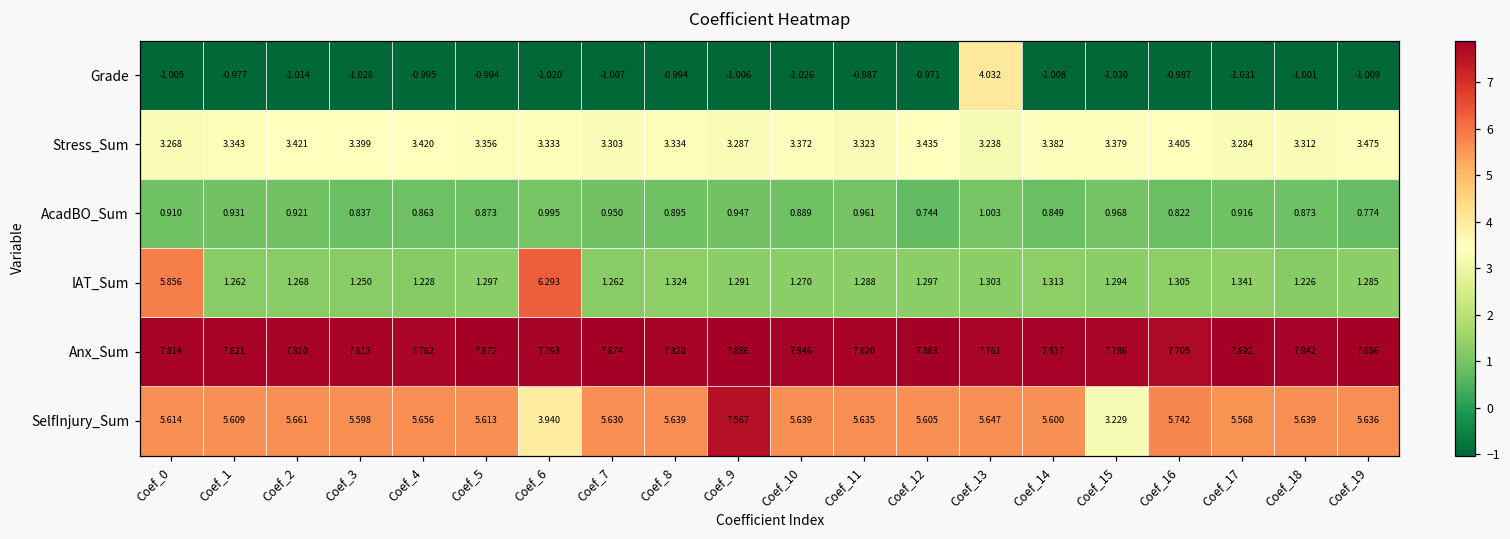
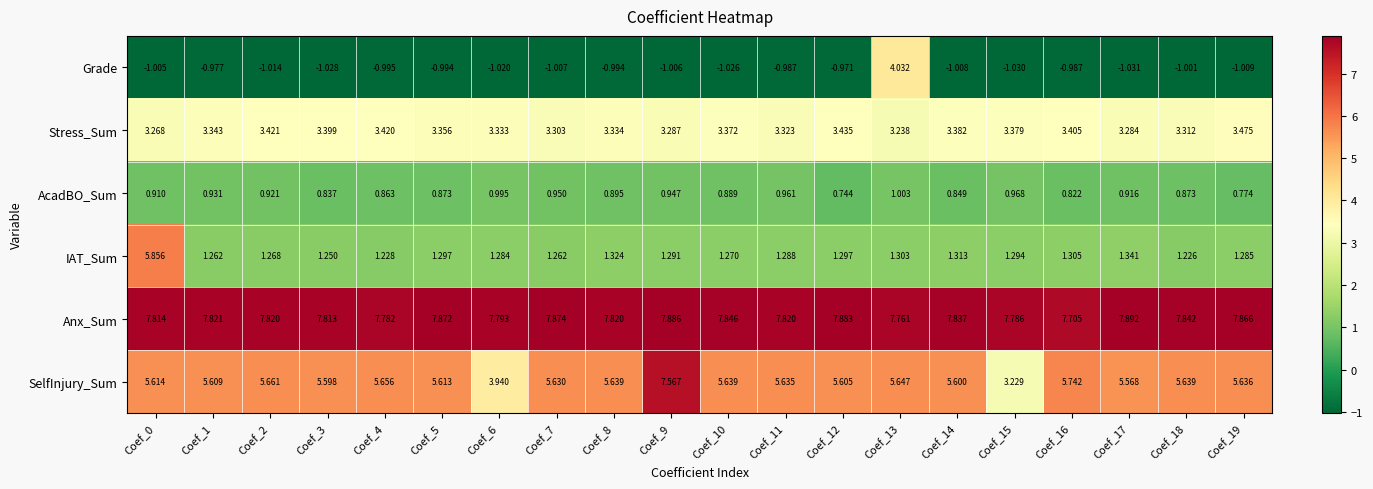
IAT_Sum, Coef_6: 6.293 -> 1.284
